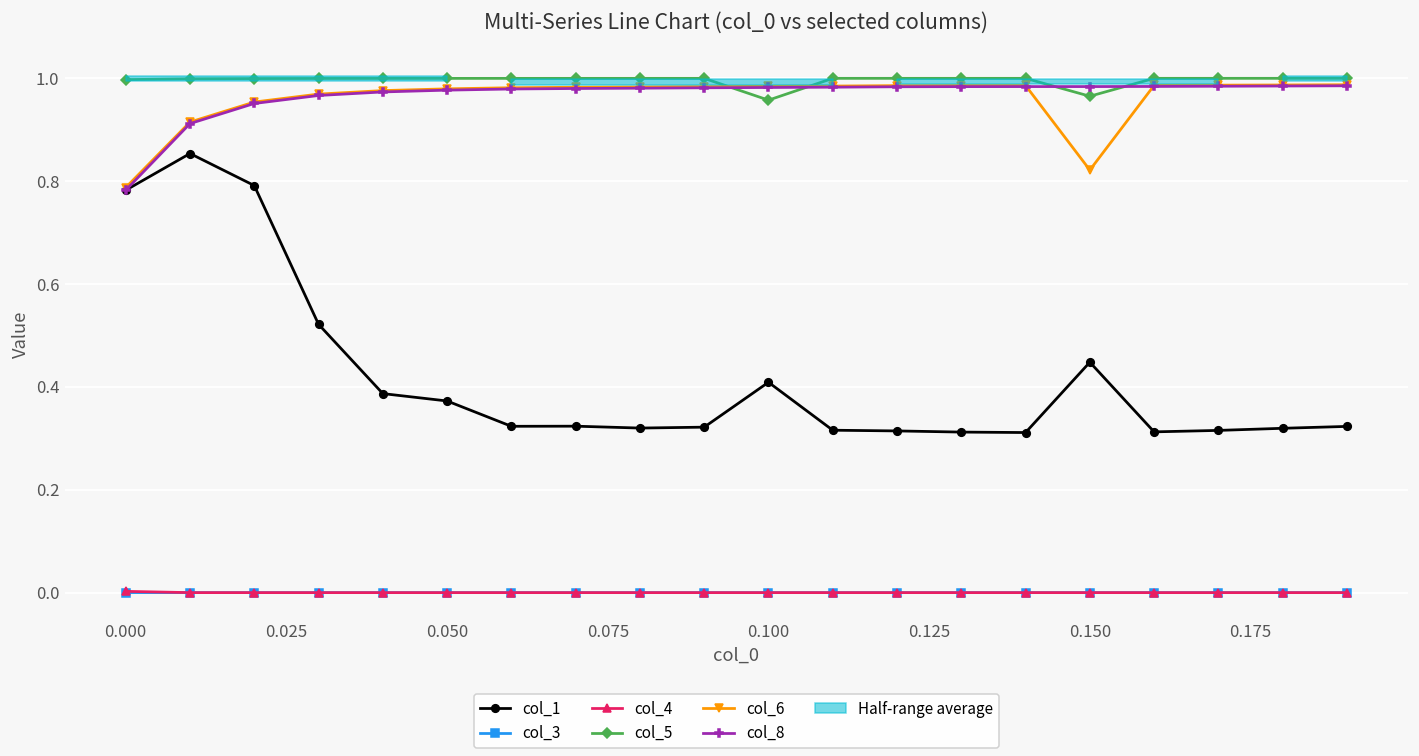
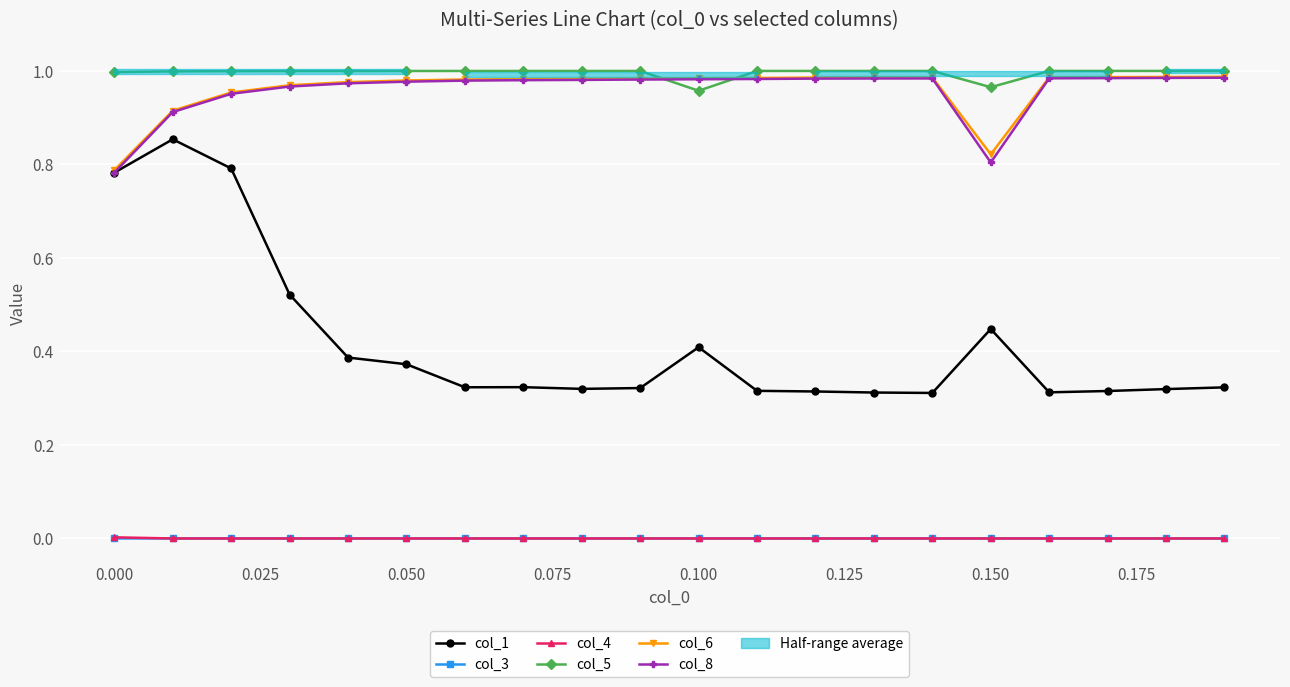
col_8, 0.150: 0.98 -> 0.80
